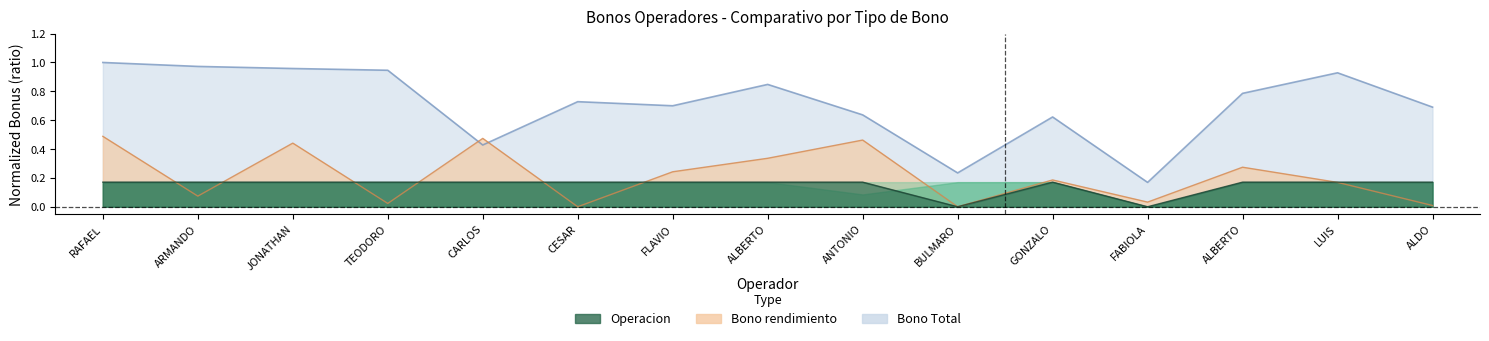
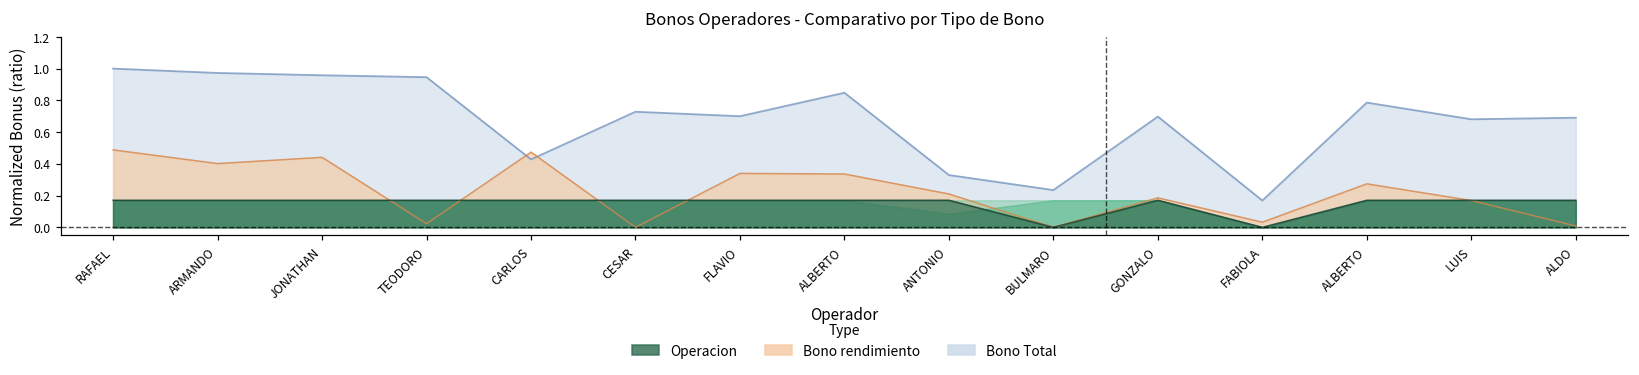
Bono rendimiento, ARMANDO: 0.07 -> 0.40
Bono rendimiento, FLAVIO: 0.24 -> 0.34
Bono Total, ANTONIO: 0.64 -> 0.33
Bono rendimiento, ANTONIO: 0.46 -> 0.21
Bono Total, GONZALO: 0.62 -> 0.70
Bono Total, LUIS: 0.93 -> 0.68
